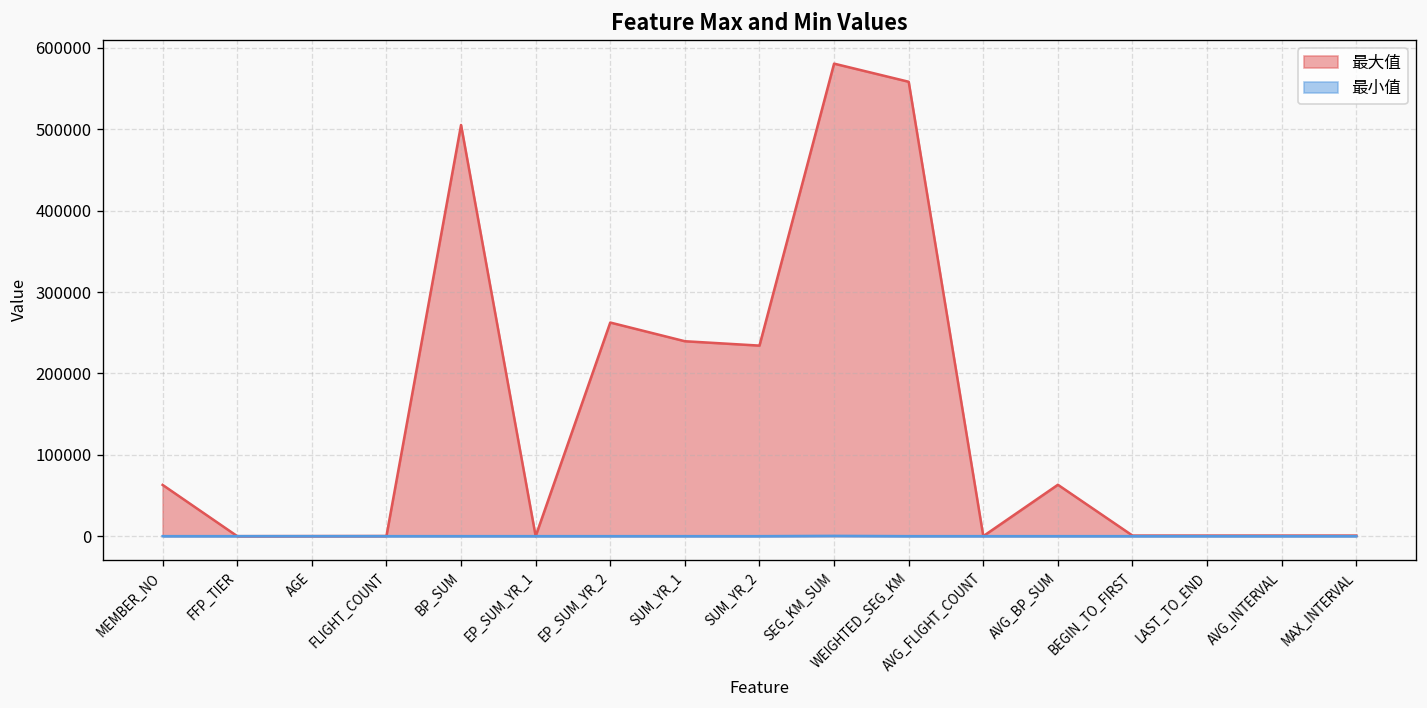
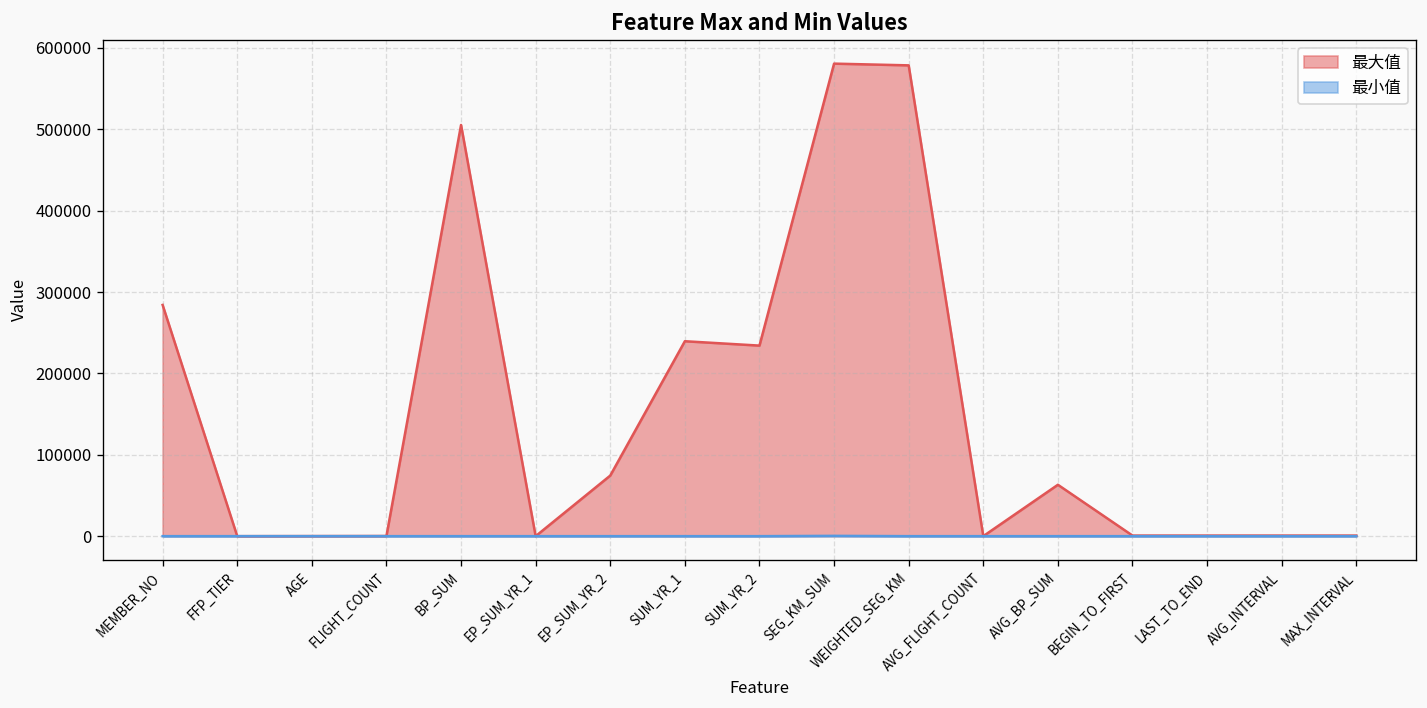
最大值, MEMBER_NO: 60000 -> 280000
最大值, EP_SUM_YR_2: 260000 -> 70000
最大值, WEIGHTED_SEG_KM: 560000 -> 580000
